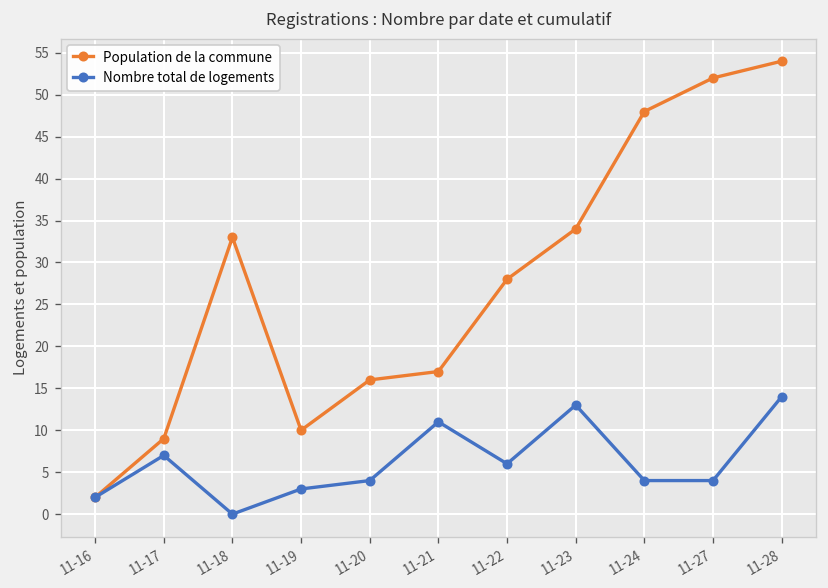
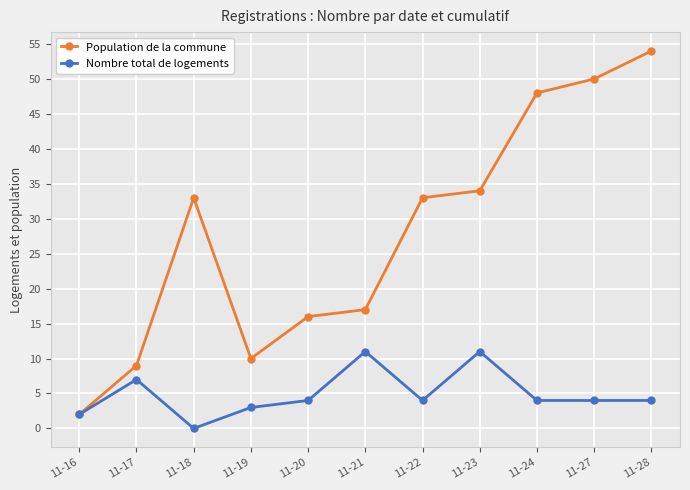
Population de la commune, 11-22: 28 -> 33
Nombre total de logements, 11-22: 6 -> 4
Nombre total de logements, 11-23: 13 -> 11
Population de la commune, 11-27: 52 -> 50
Nombre total de logements, 11-28: 14 -> 4
